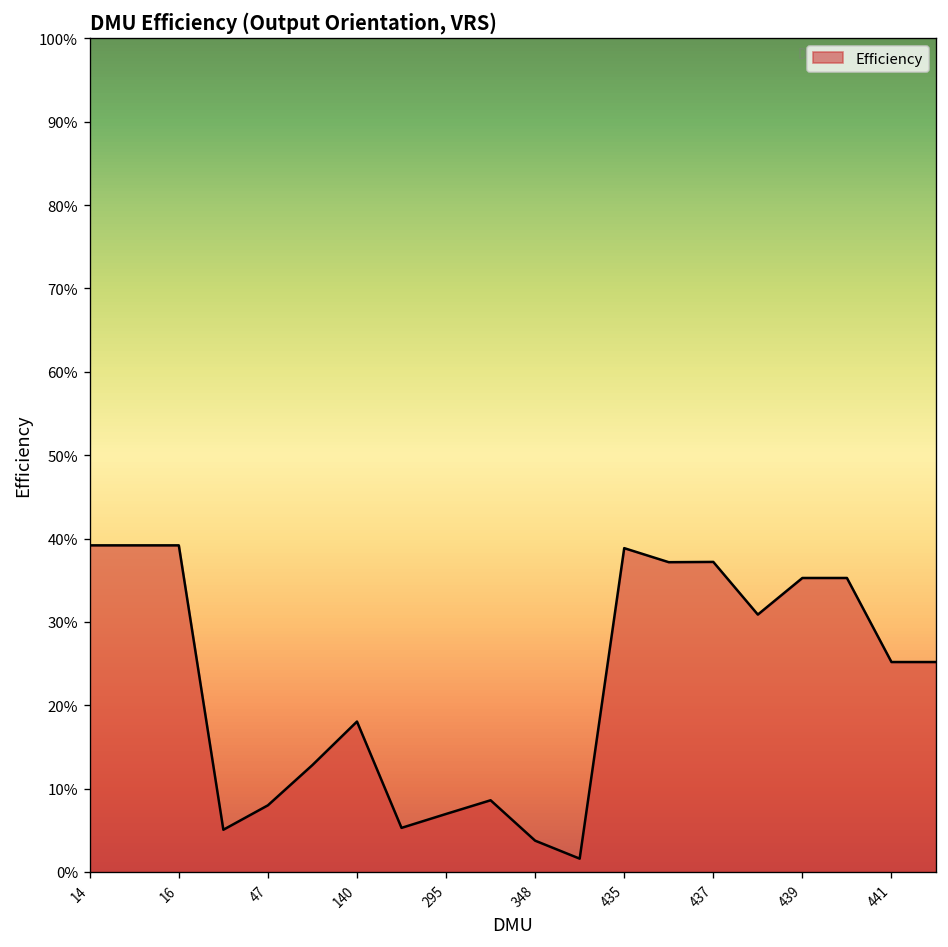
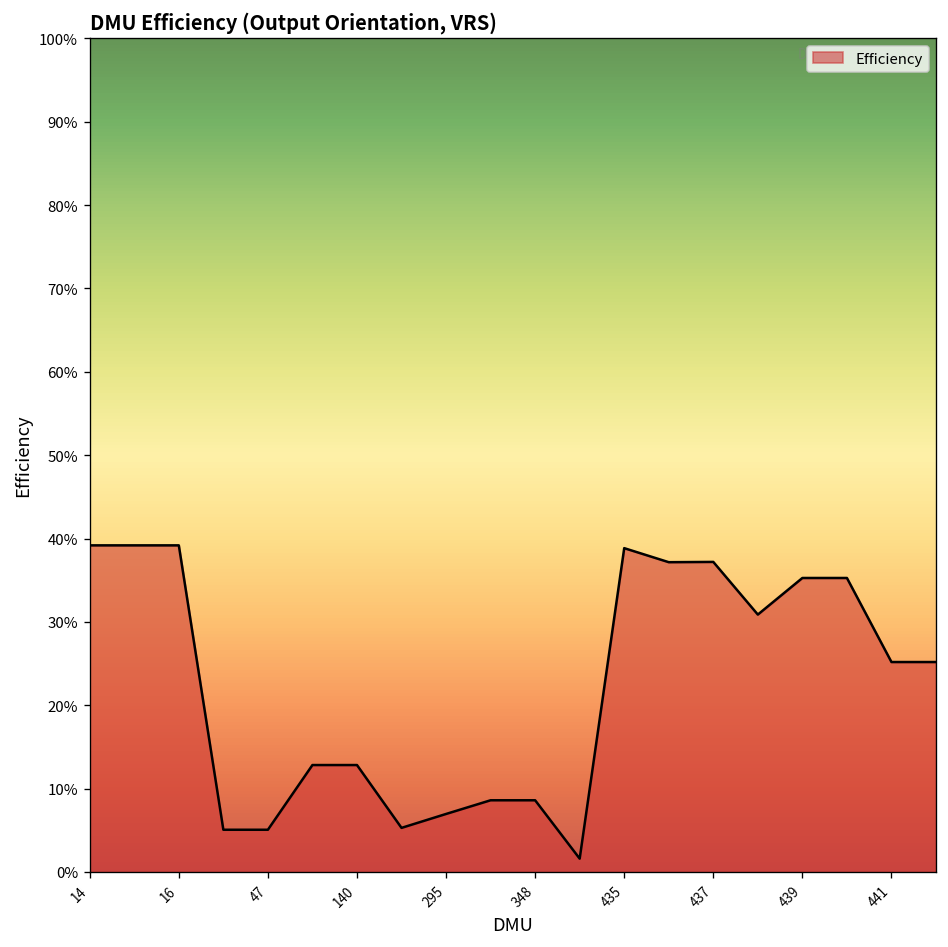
47: 8% -> 5%
140: 18% -> 13%
348: 4% -> 9%
